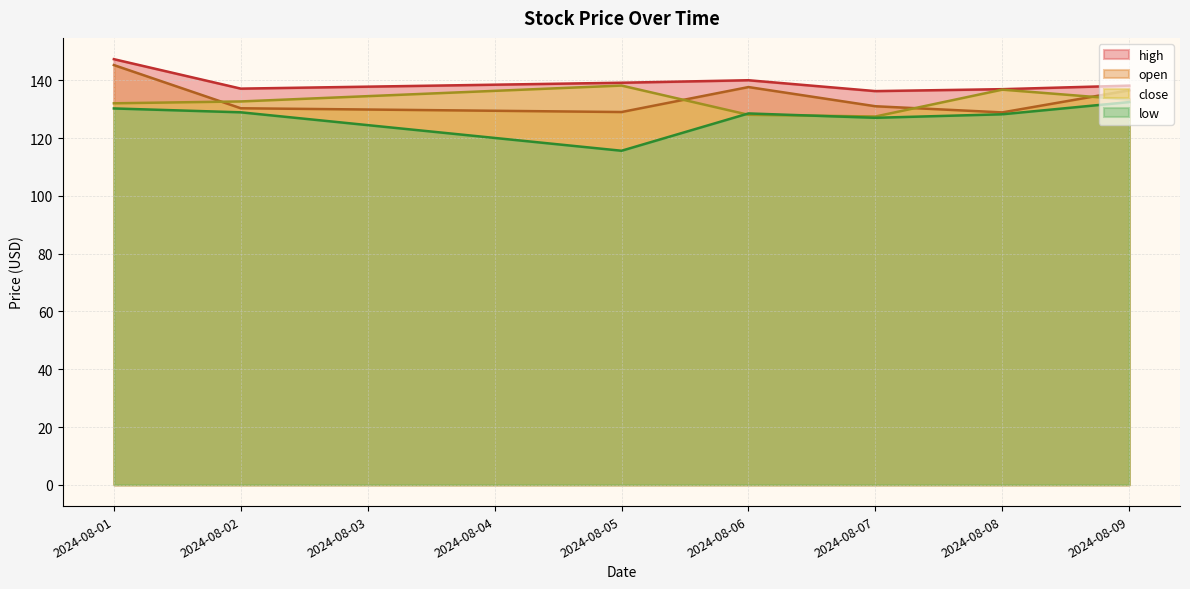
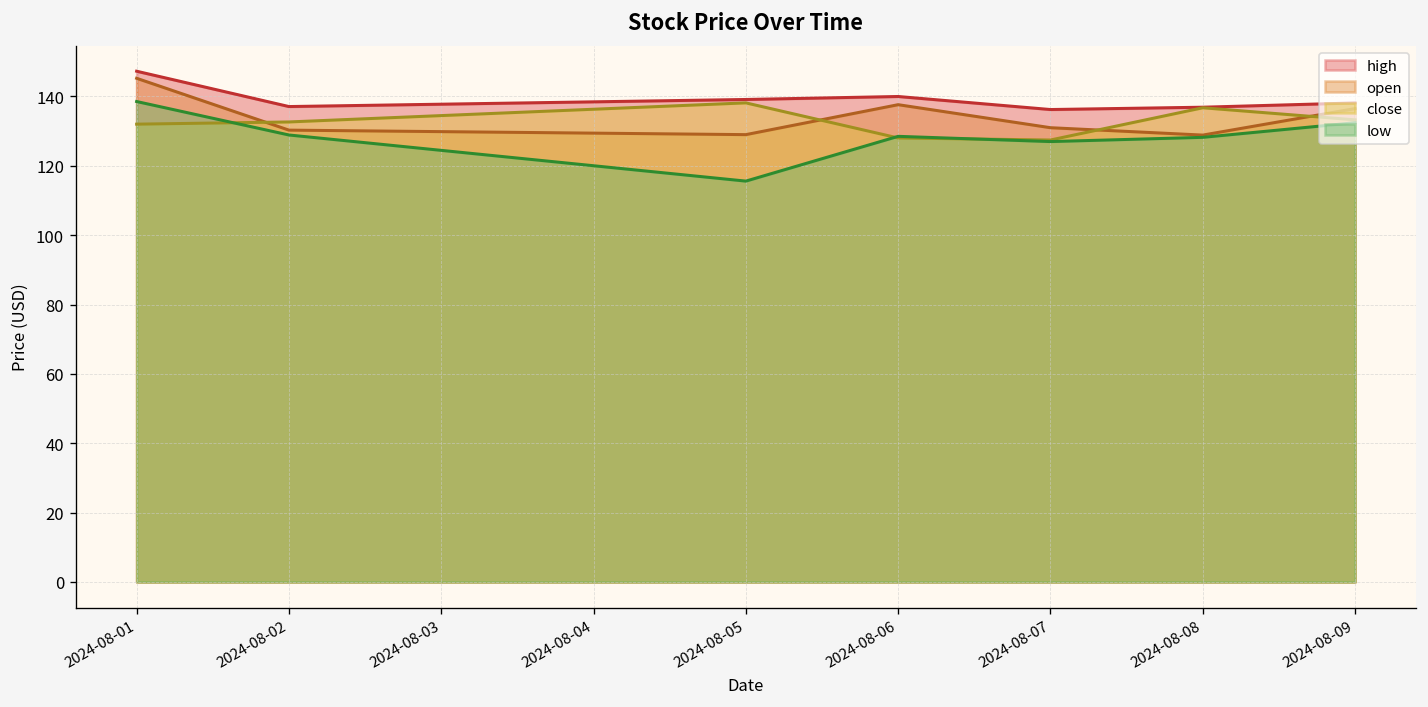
low, 2024-08-01: 130 -> 139
